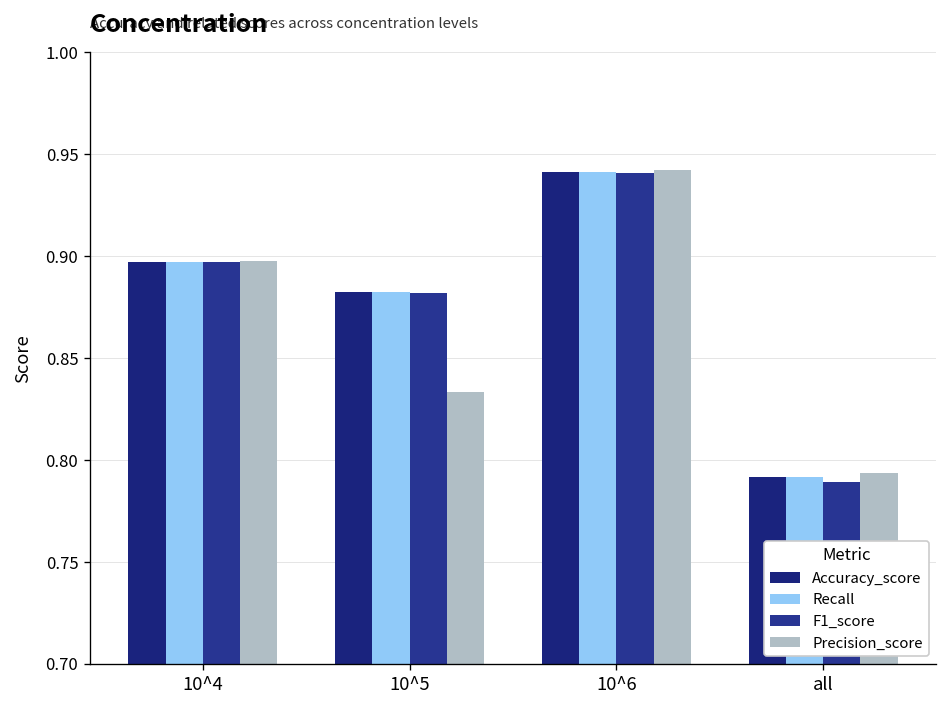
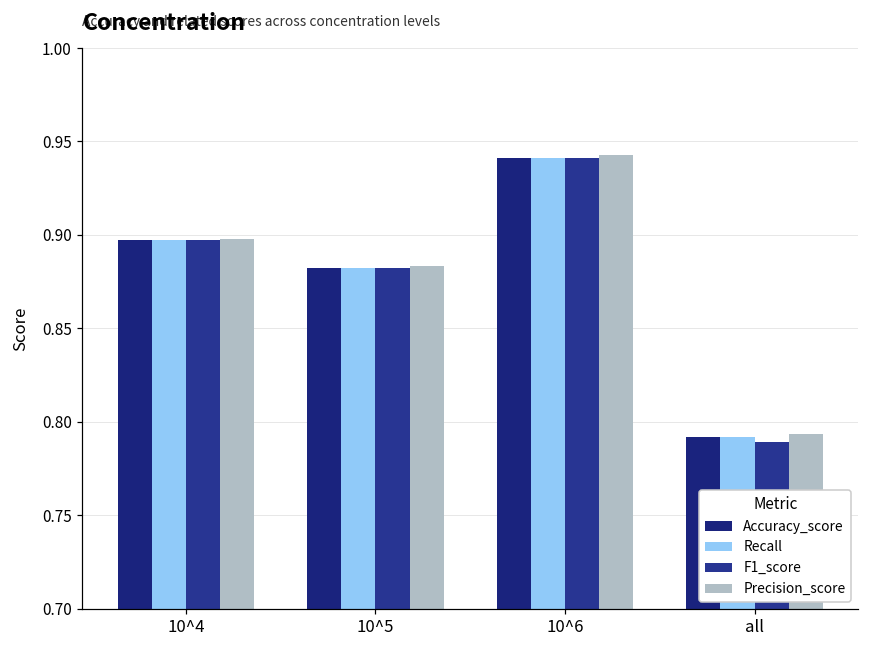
Precision_score, 10^5: 0.834 -> 0.883
